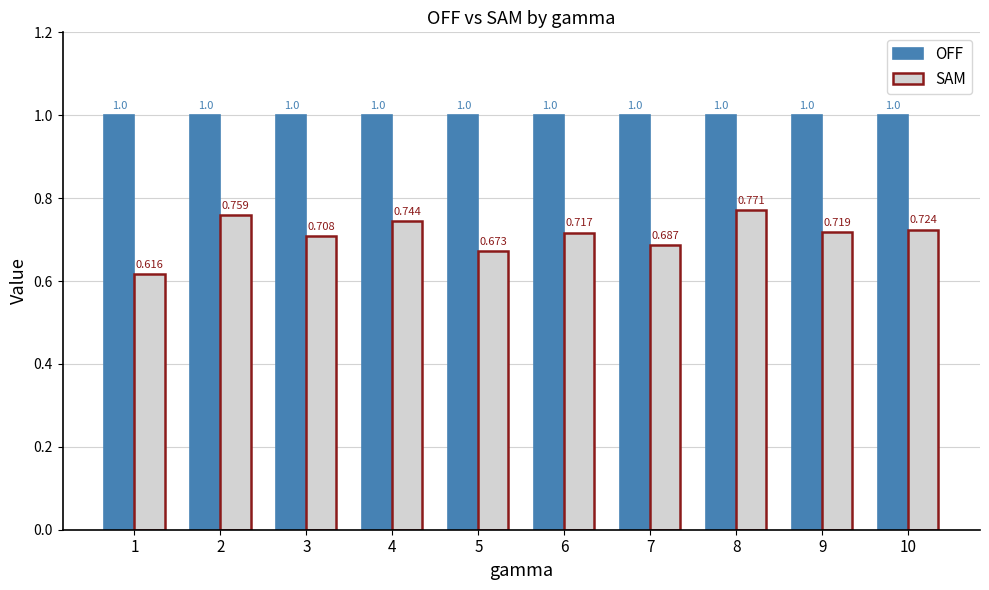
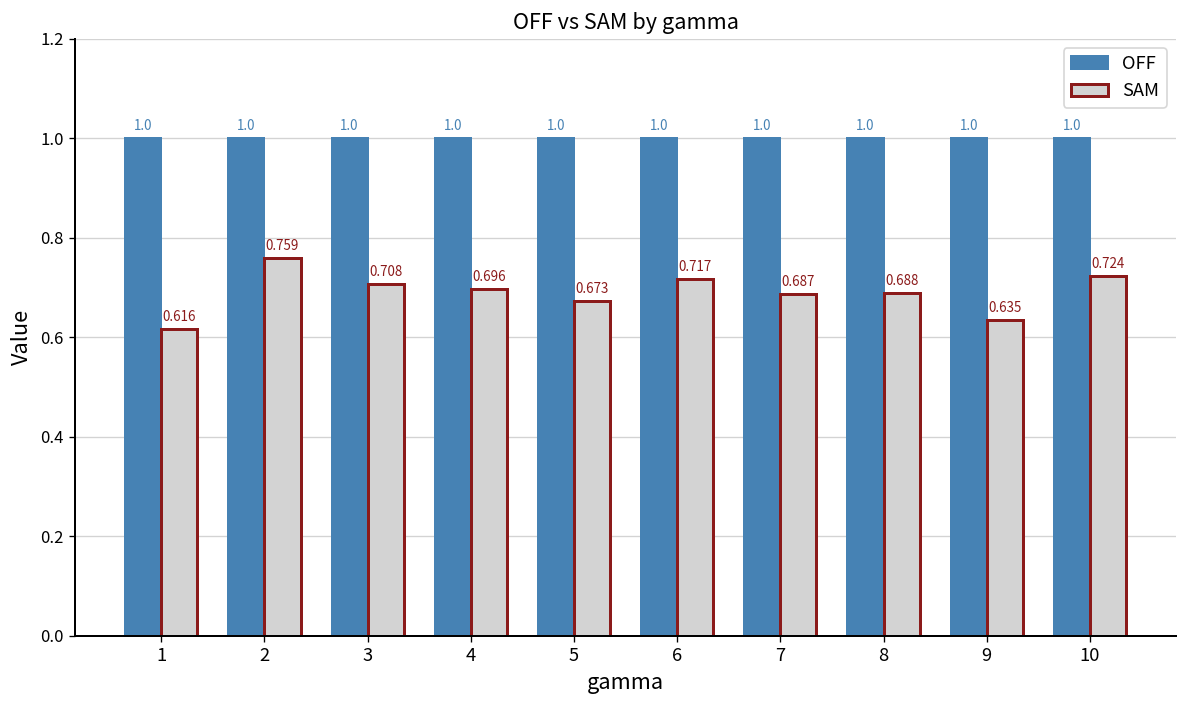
SAM, 4: 0.744 -> 0.696
SAM, 8: 0.771 -> 0.688
SAM, 9: 0.719 -> 0.635
